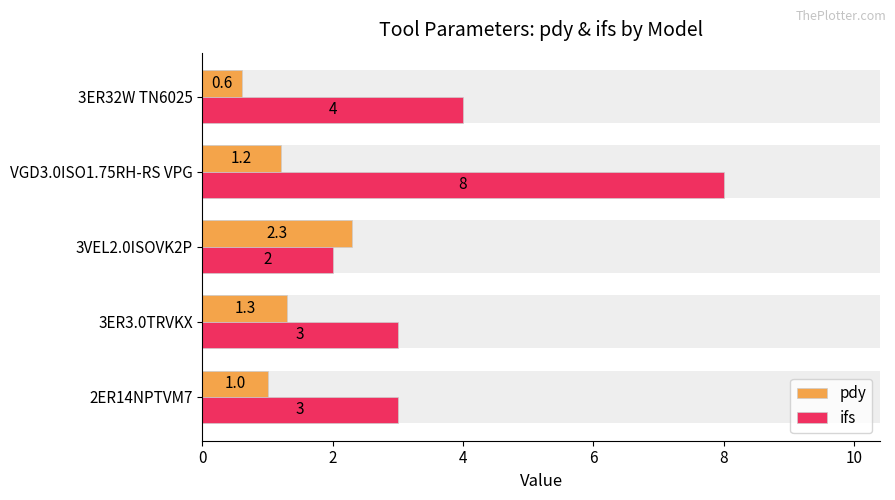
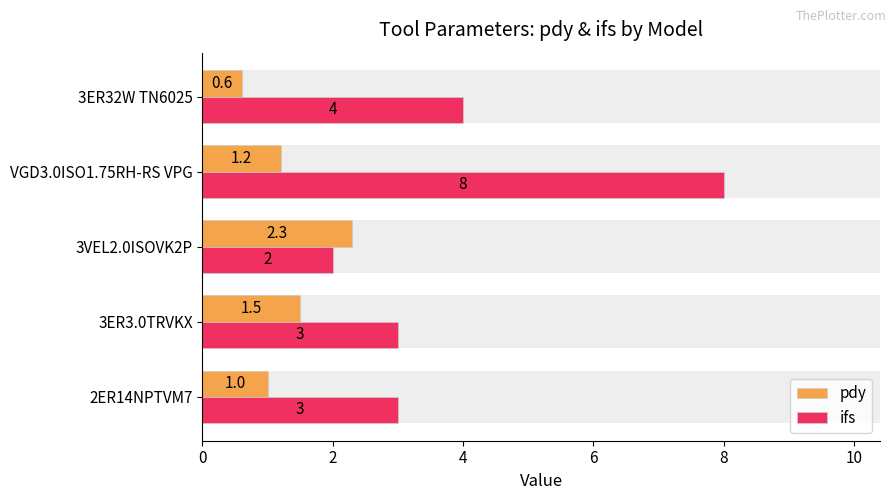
pdy, 3ER3.0TRVKX: 1.3 -> 1.5
